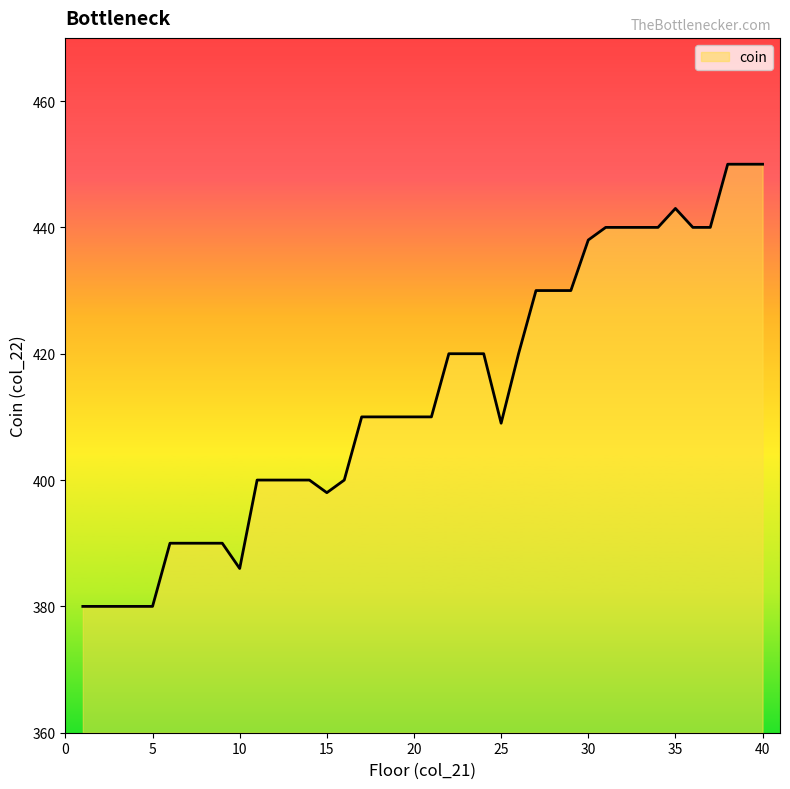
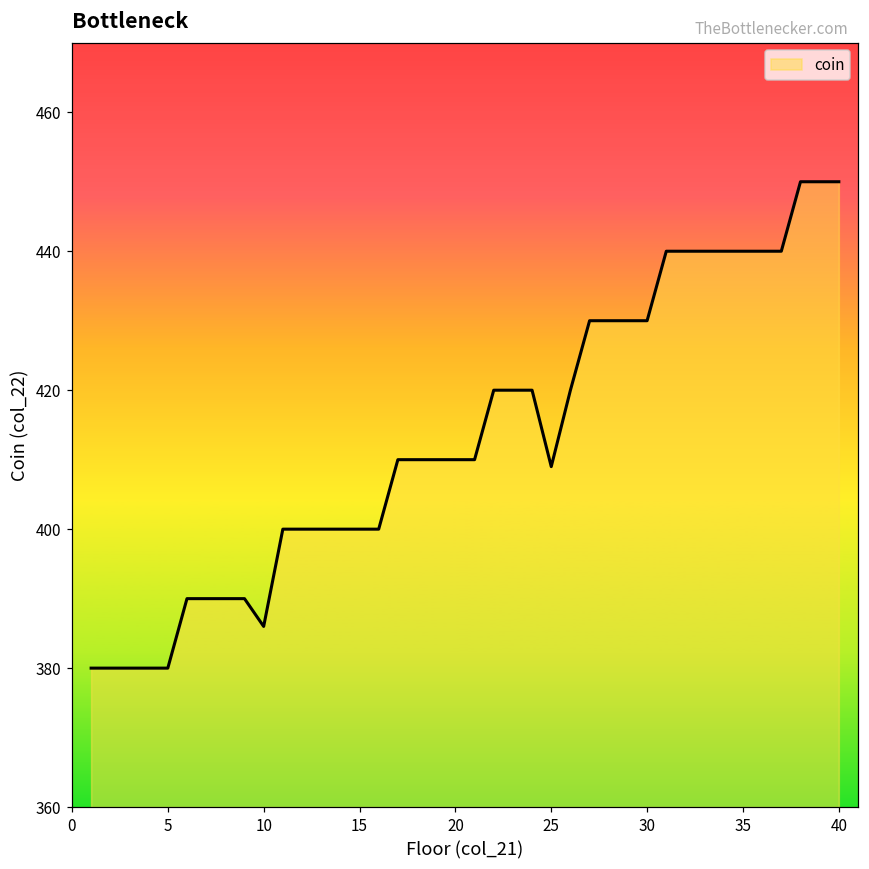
15: 398 -> 400
30: 438 -> 430
35: 443 -> 440
